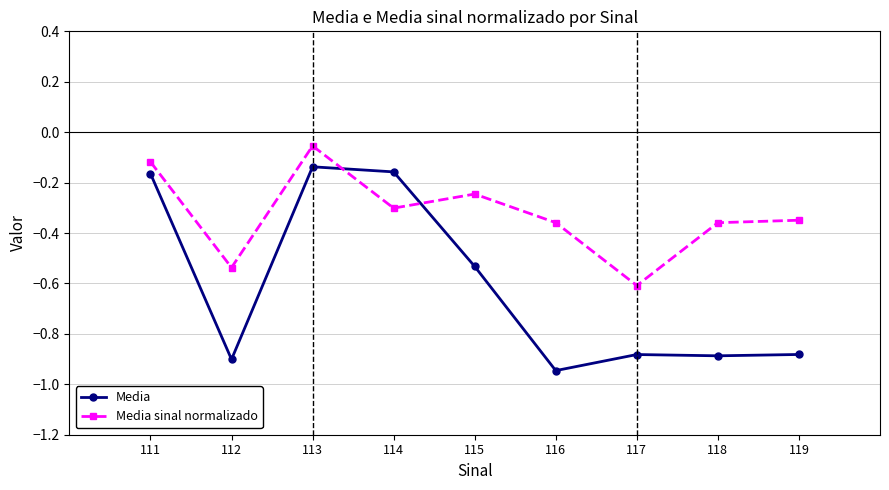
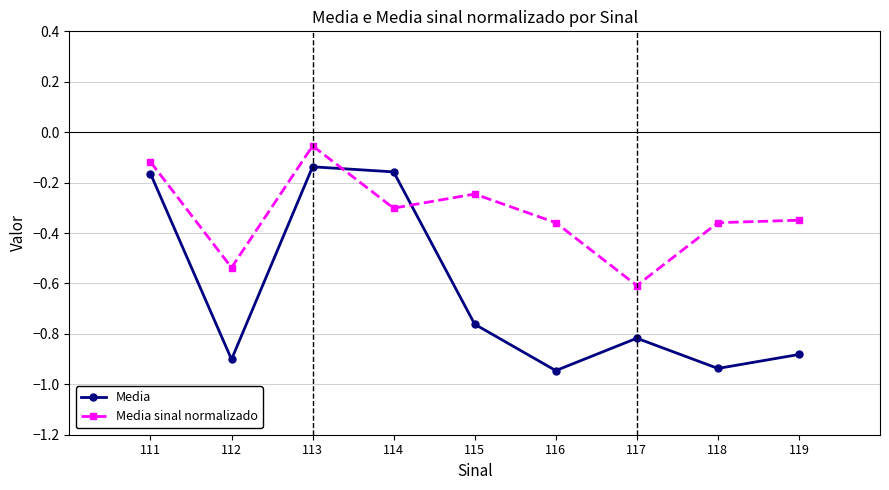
Media, 115: -0.53 -> -0.76
Media, 117: -0.88 -> -0.82
Media, 118: -0.89 -> -0.94
